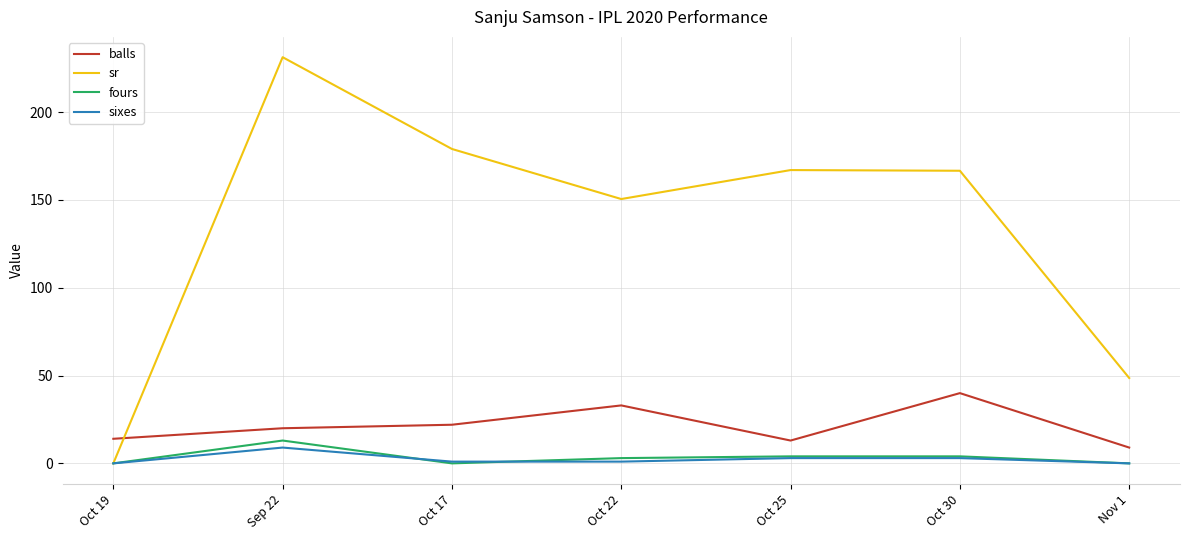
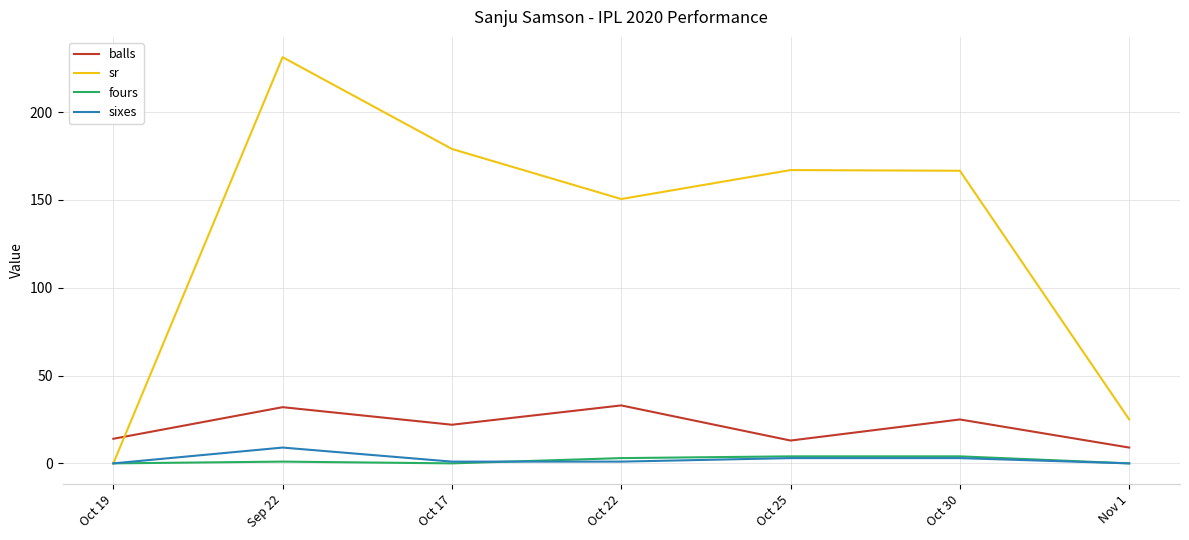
balls, Sep 22: 20 -> 32
fours, Sep 22: 13 -> 1
balls, Oct 30: 40 -> 25
sr, Nov 1: 49 -> 25
